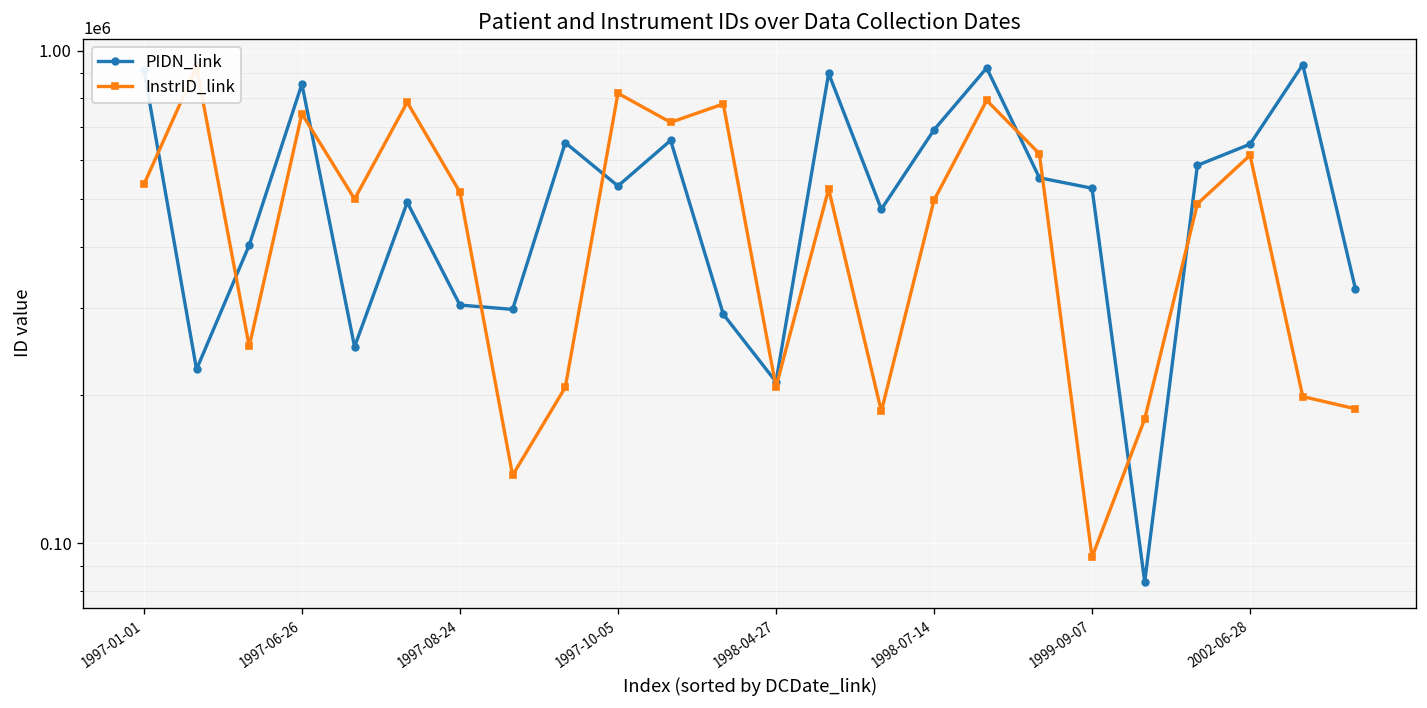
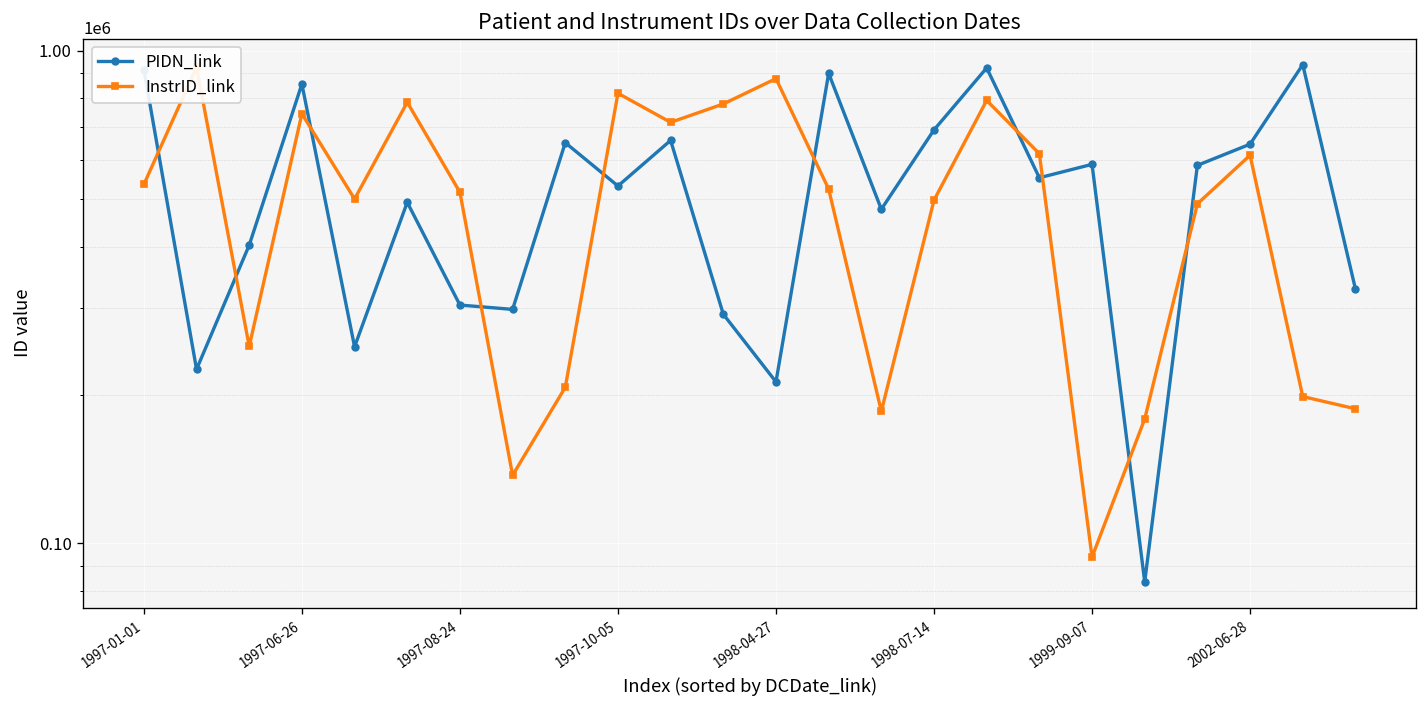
InstrID_link, 1998-04-27: 210000 -> 880000
PIDN_link, 1999-09-07: 530000 -> 590000
